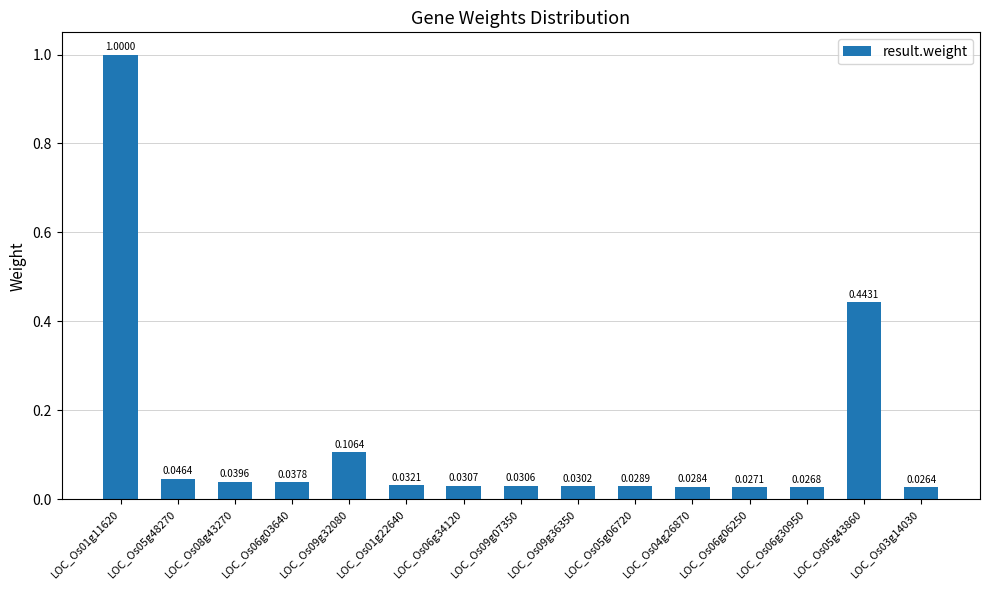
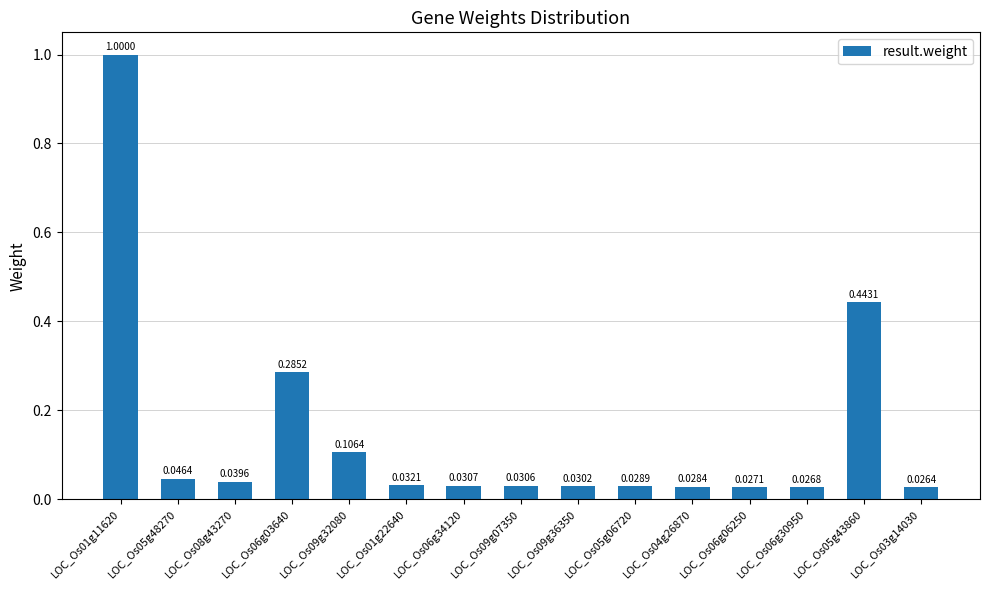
LOC_Os06g03640: 0.0378 -> 0.2852
